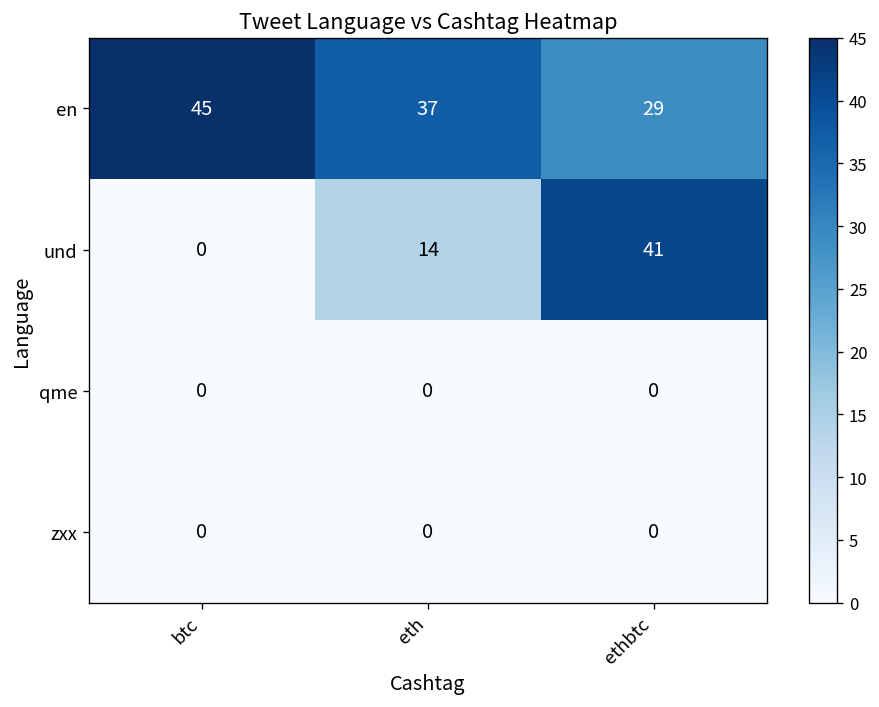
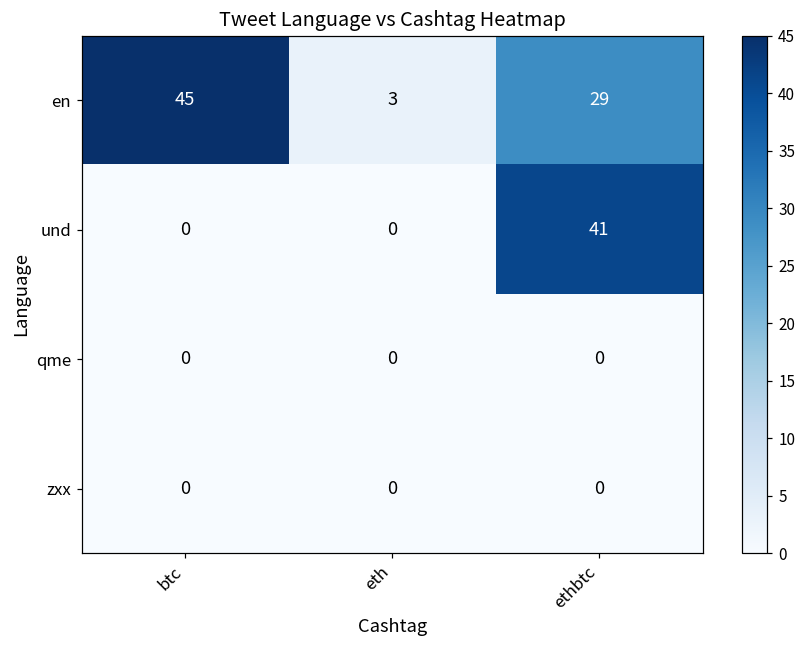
en, eth: 37 -> 3
und, eth: 14 -> 0
